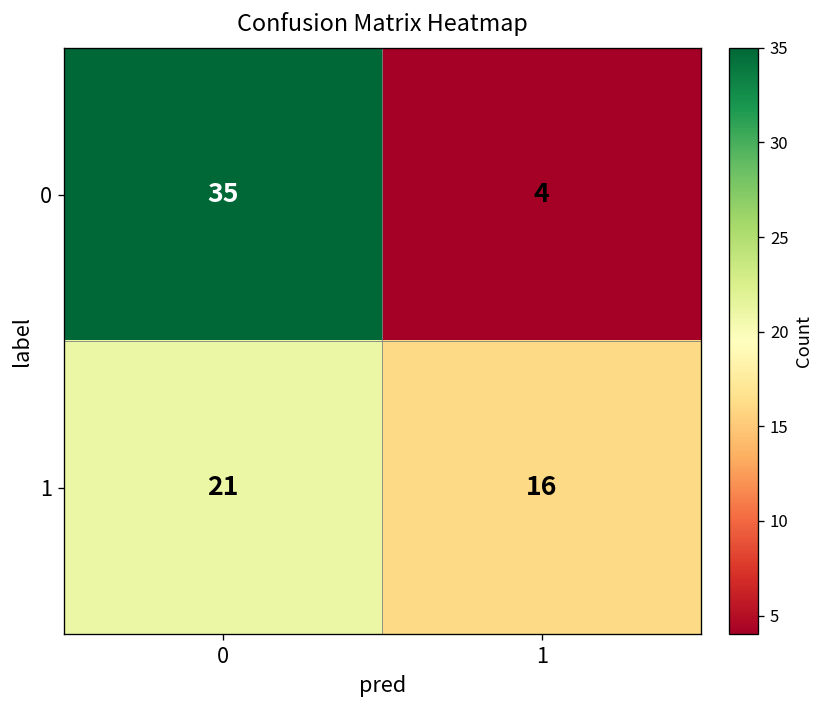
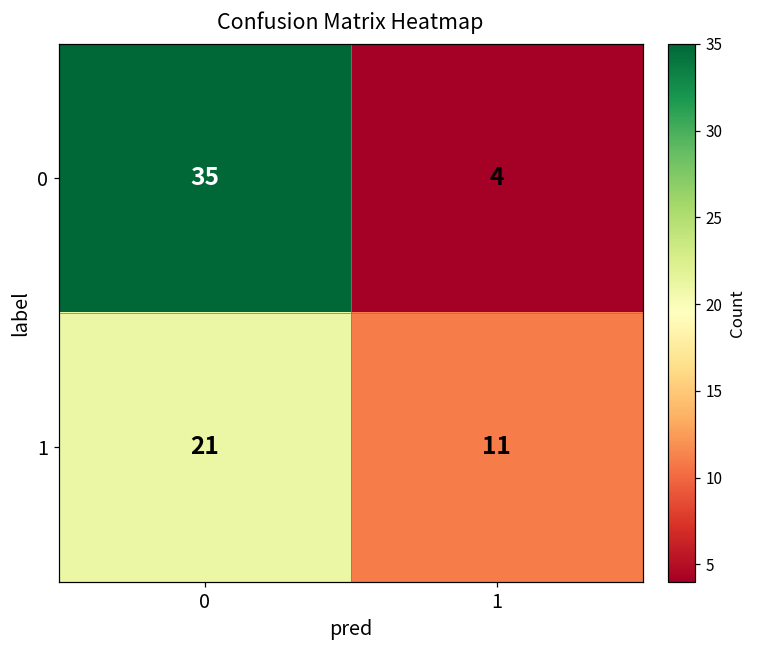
1, 1: 16 -> 11
